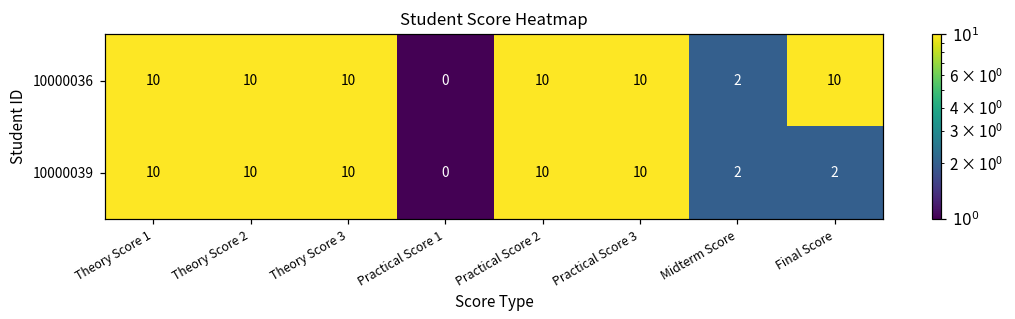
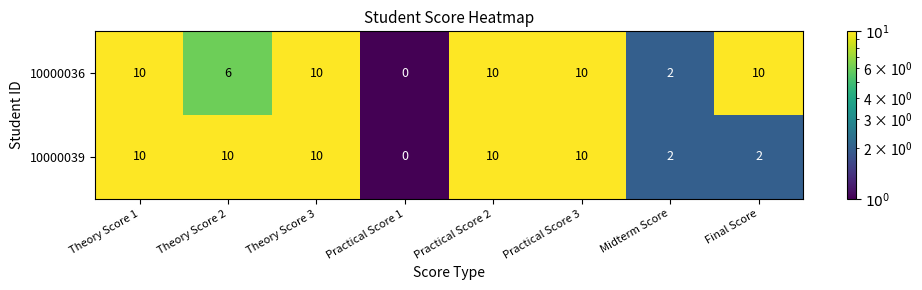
10000036, Theory Score 2: 10 -> 6
